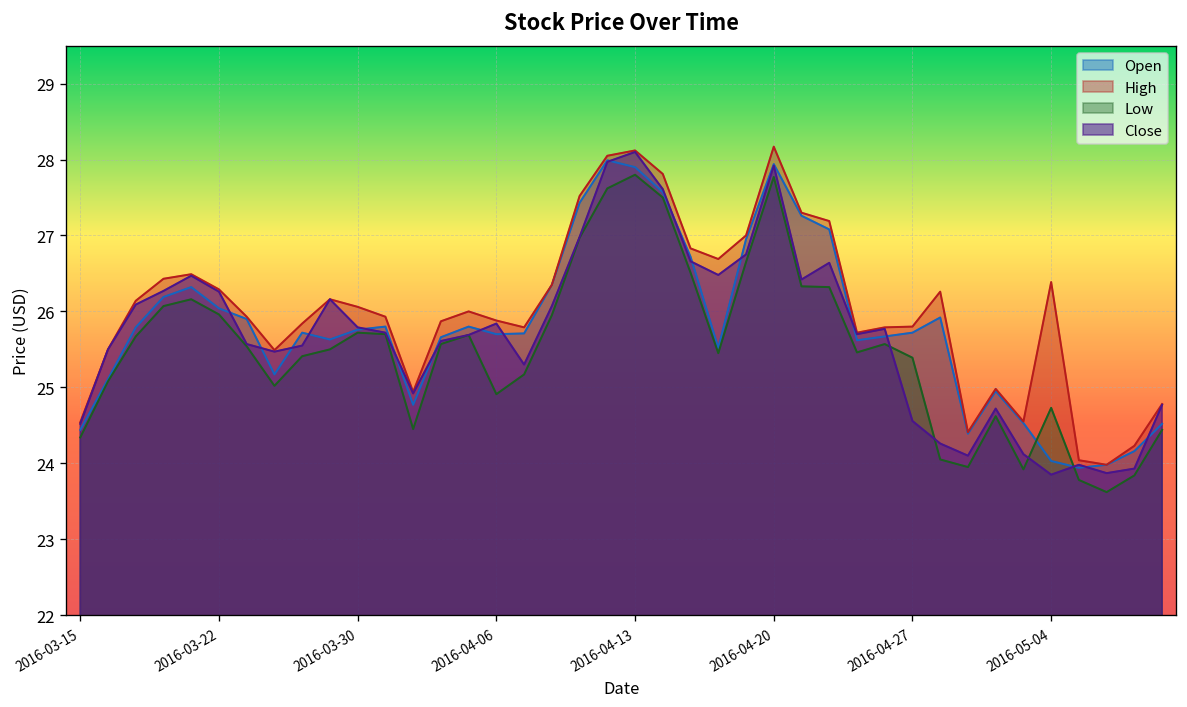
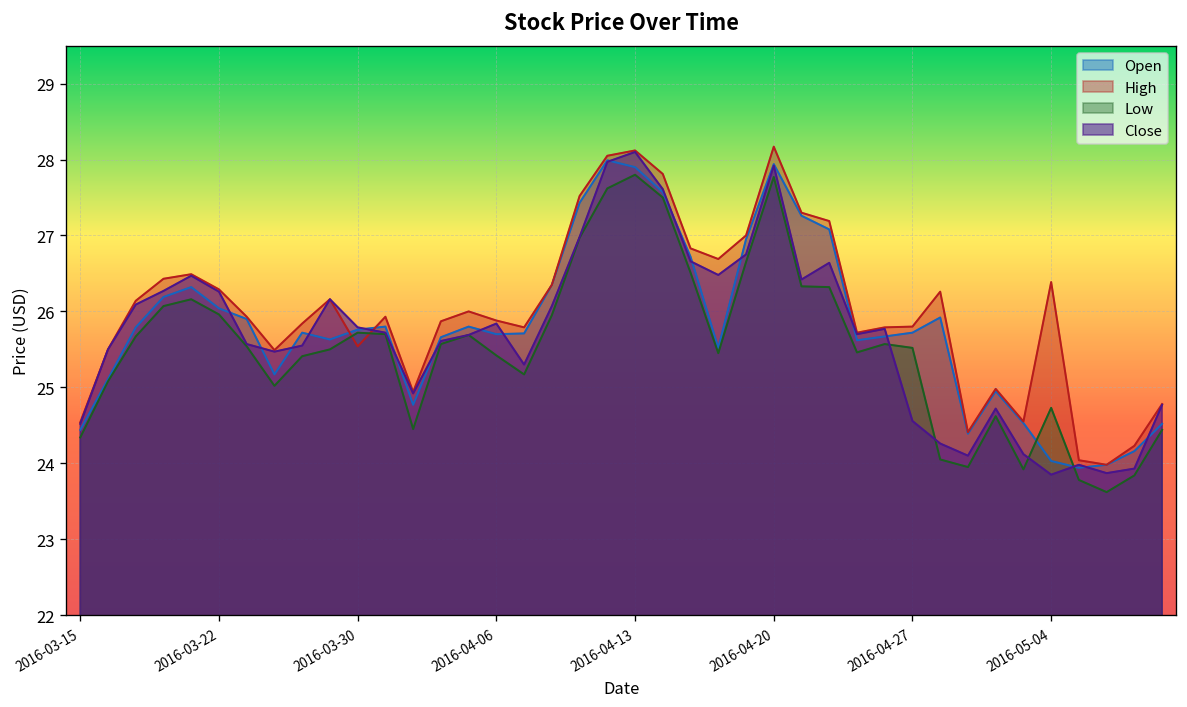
High, 2016-03-30: 26.1 -> 25.5
Low, 2016-04-06: 24.9 -> 25.4
Low, 2016-04-27: 25.4 -> 25.5
